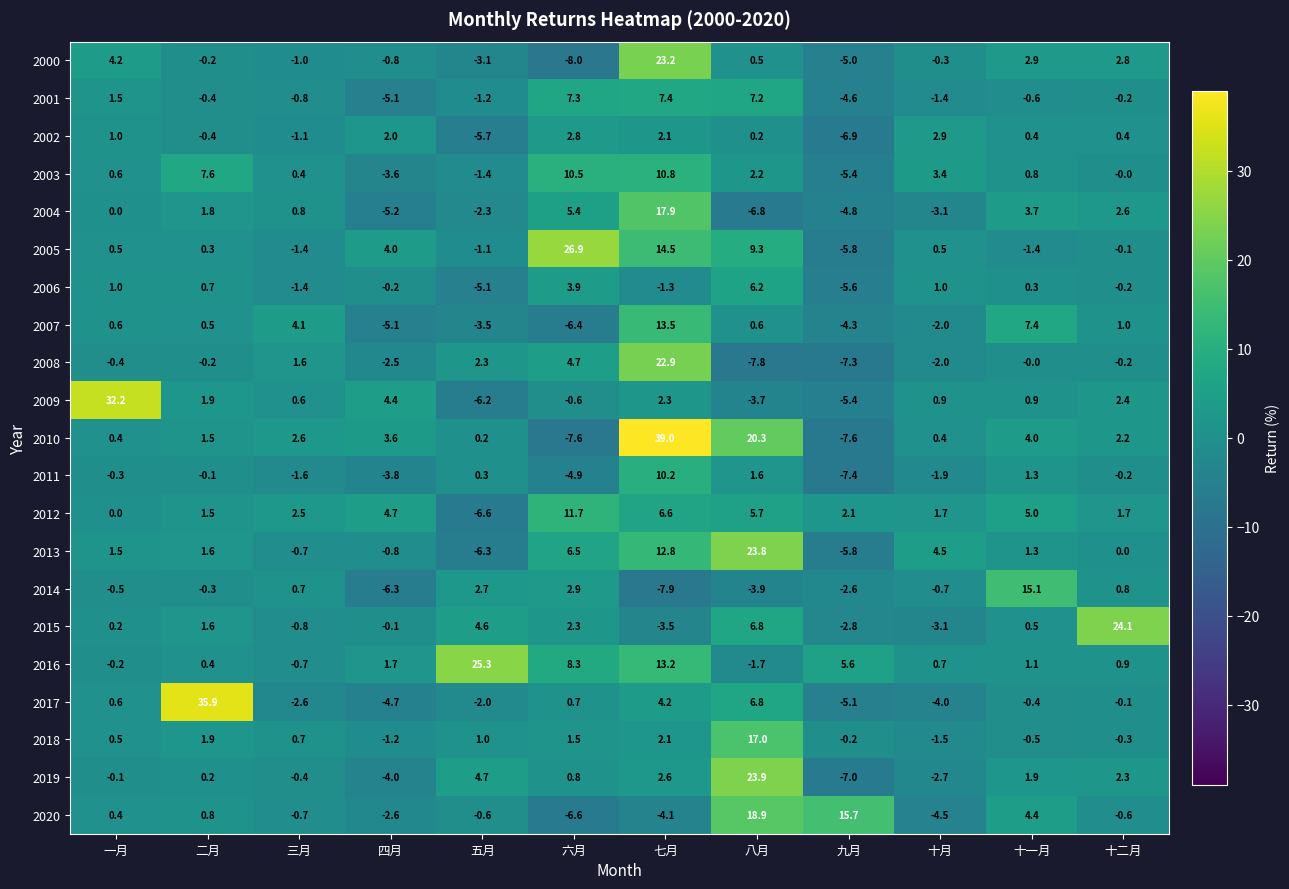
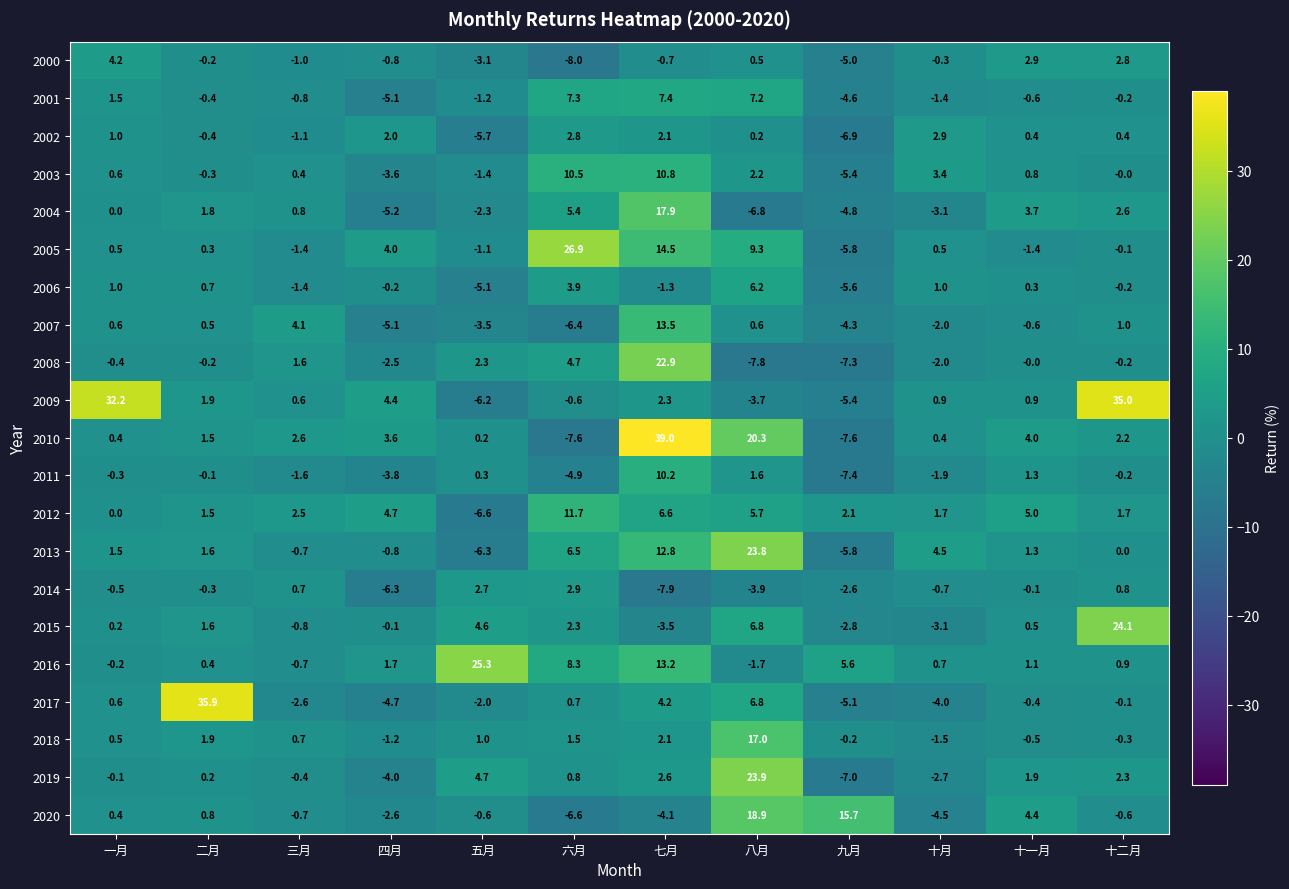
2000, 七月: 23.2 -> -0.7
2003, 二月: 7.6 -> -0.3
2007, 十一月: 7.4 -> -0.6
2009, 十二月: 2.4 -> 35.0
2014, 十一月: 15.1 -> -0.1
